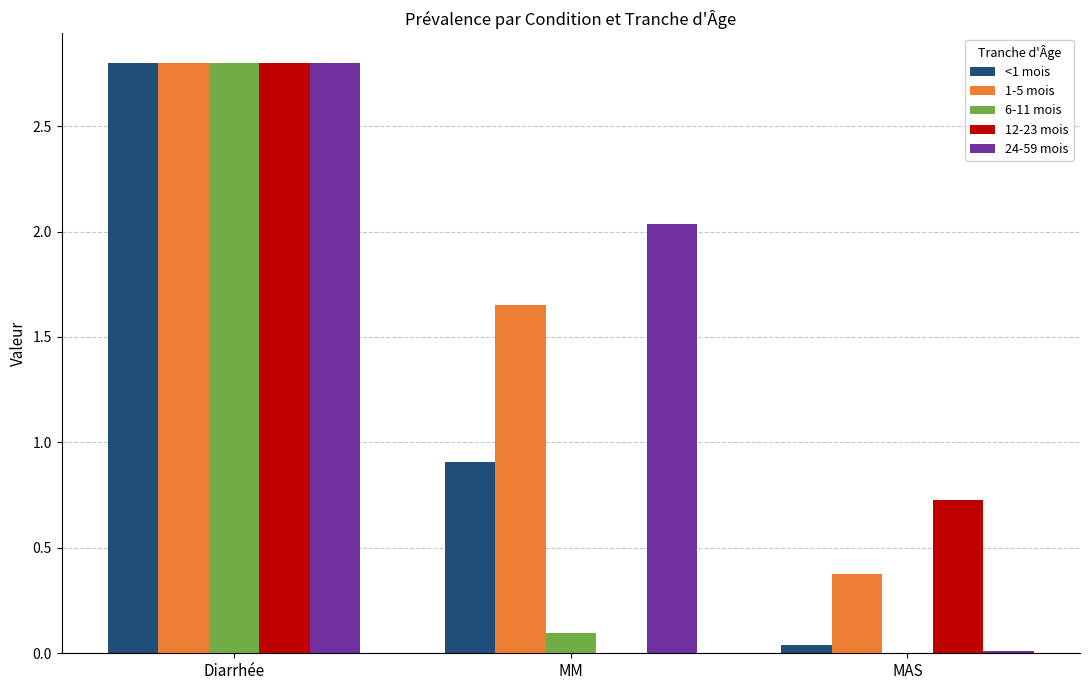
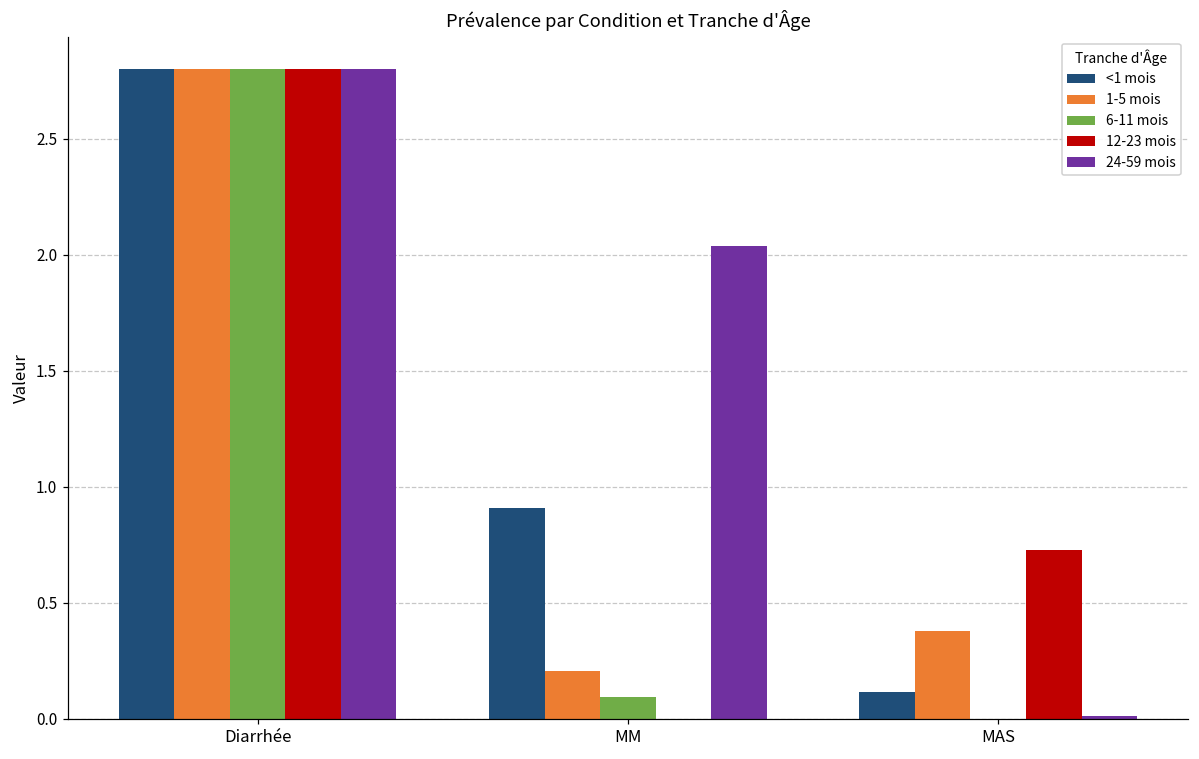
1-5 mois, MM: 1.65 -> 0.21
<1 mois, MAS: 0.04 -> 0.12
